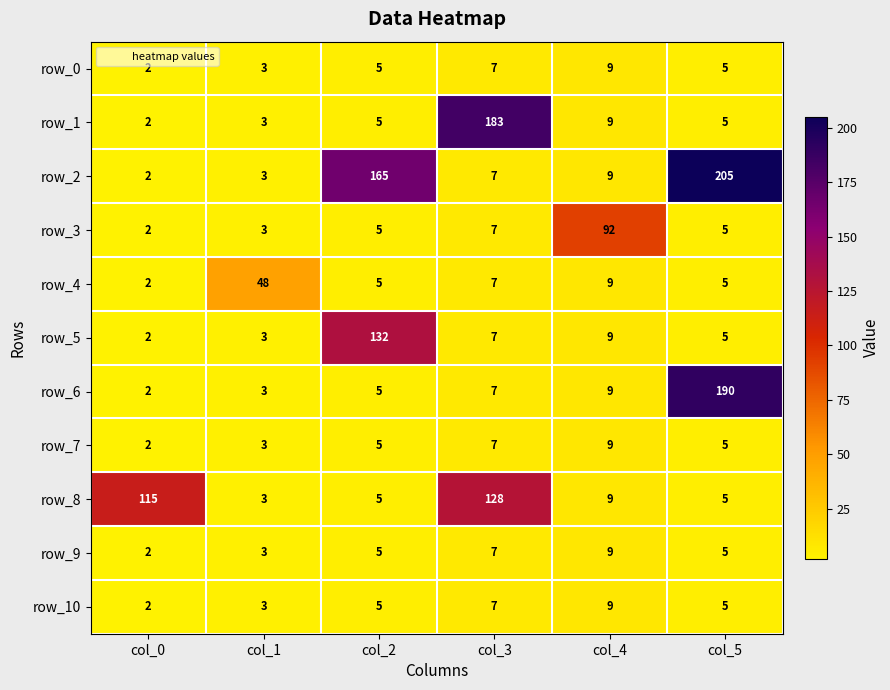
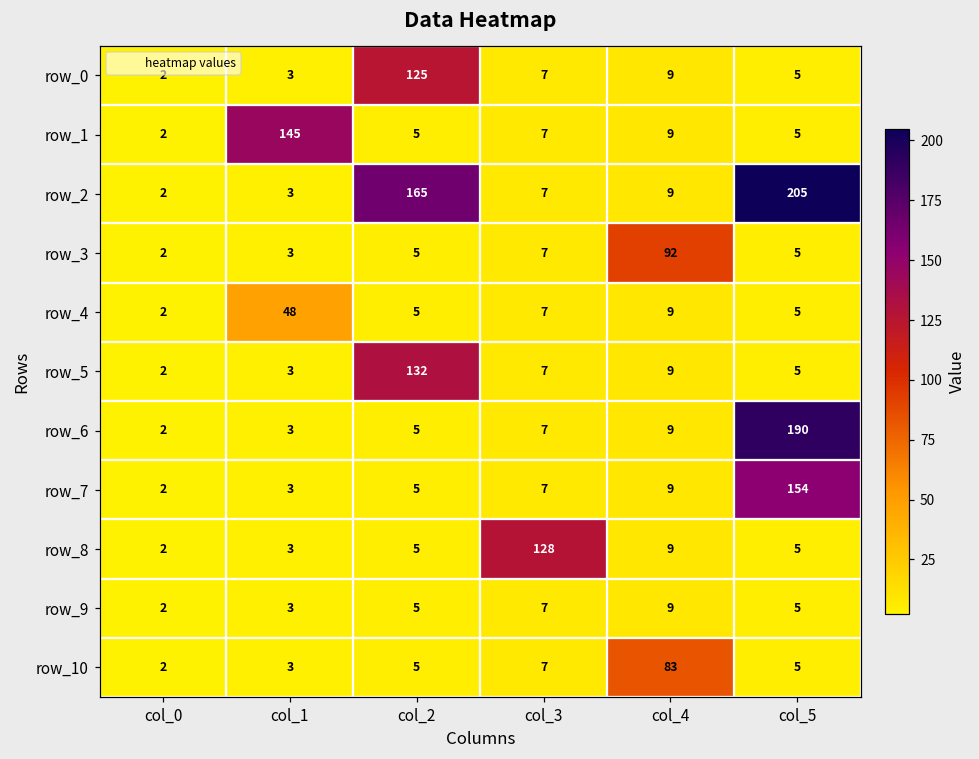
row_0, col_2: 5 -> 125
row_1, col_1: 3 -> 145
row_1, col_3: 183 -> 7
row_7, col_5: 5 -> 154
row_8, col_0: 115 -> 2
row_10, col_4: 9 -> 83
